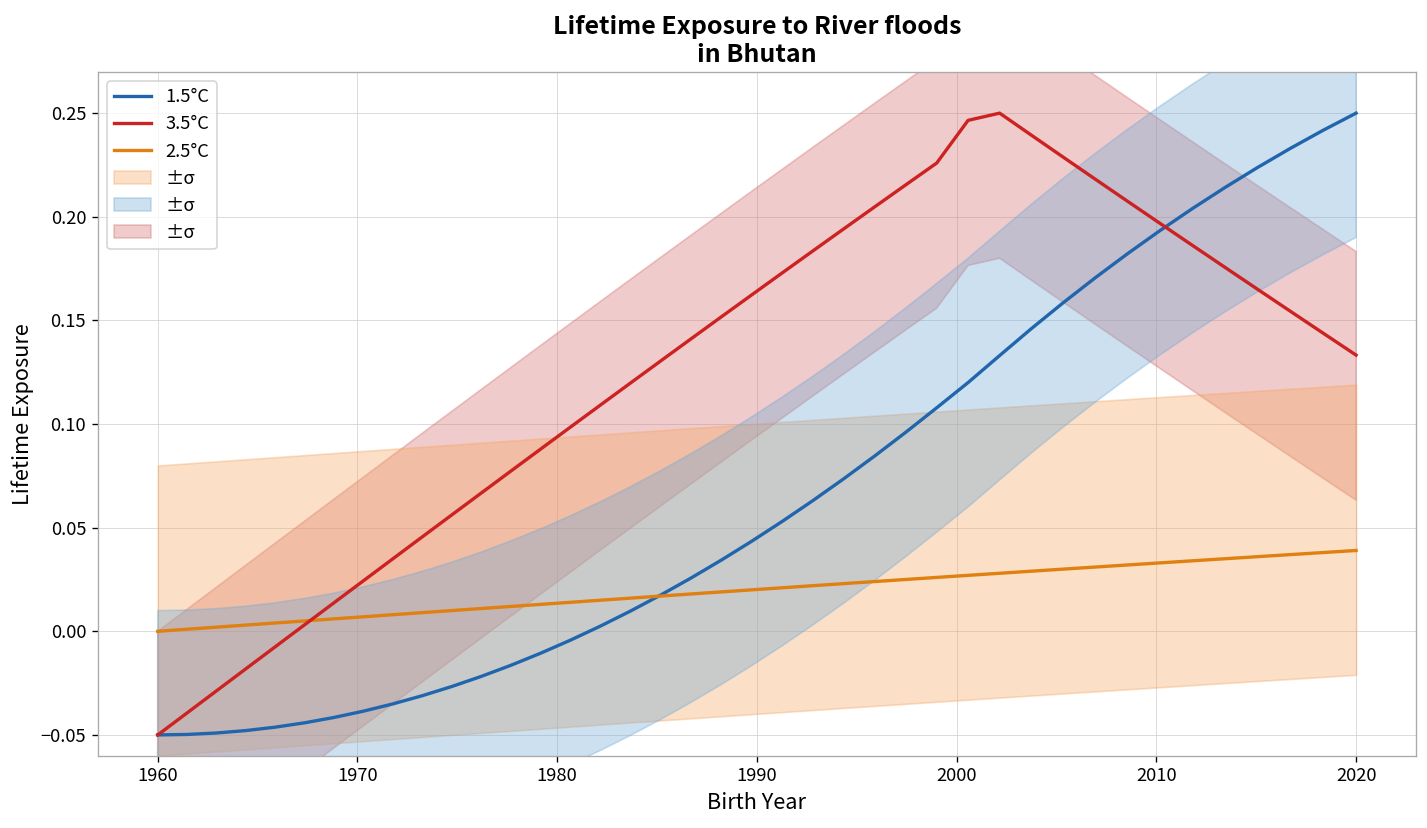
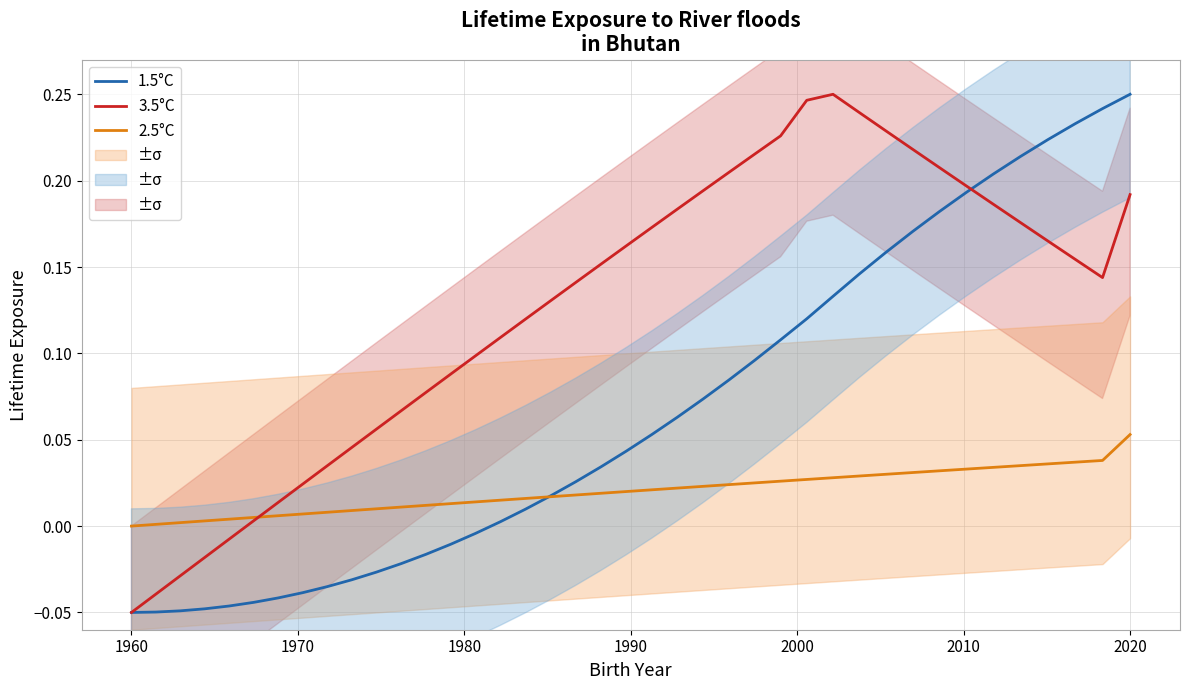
2.5°C, 2020: 0.039 -> 0.053
3.5°C, 2020: 0.133 -> 0.192
